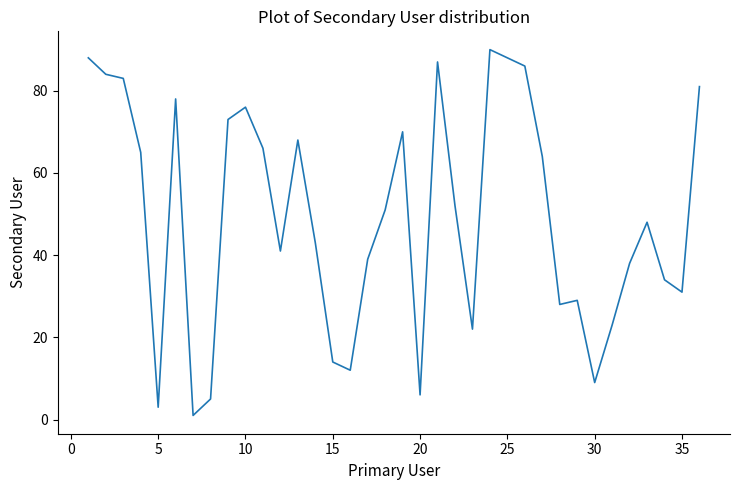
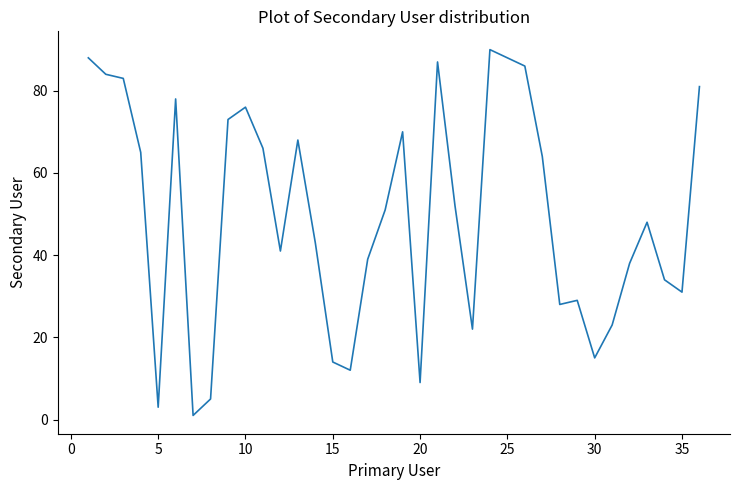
20: 6 -> 9
30: 9 -> 15
